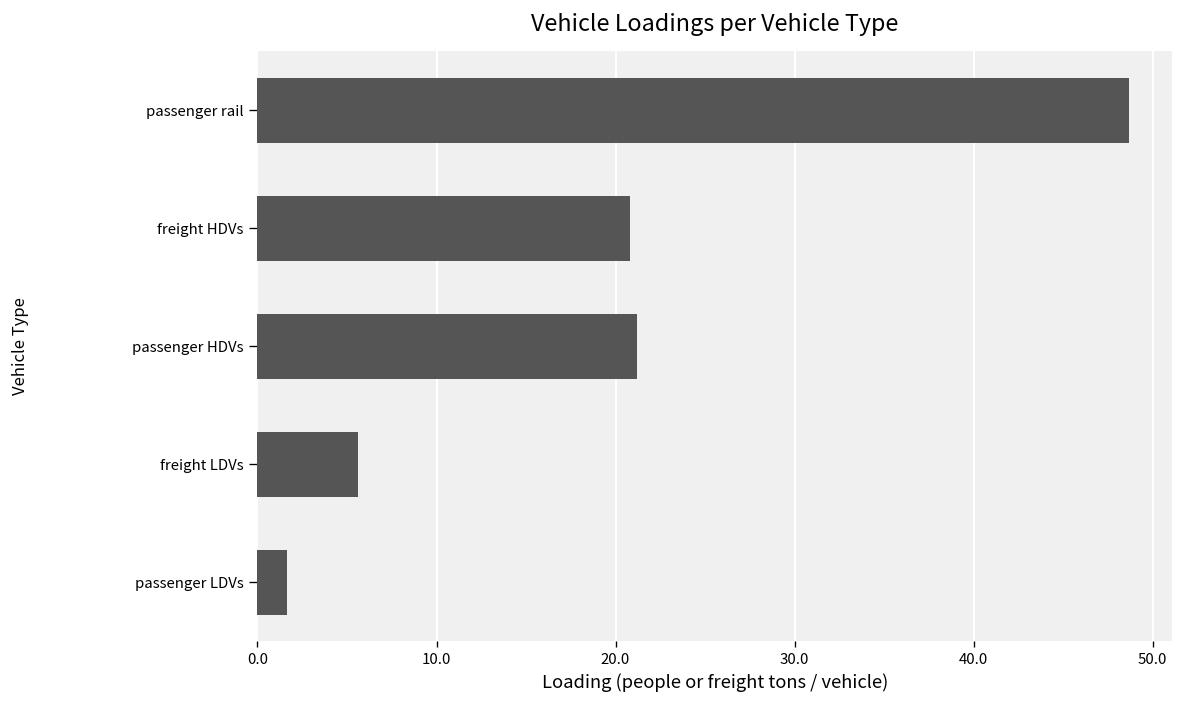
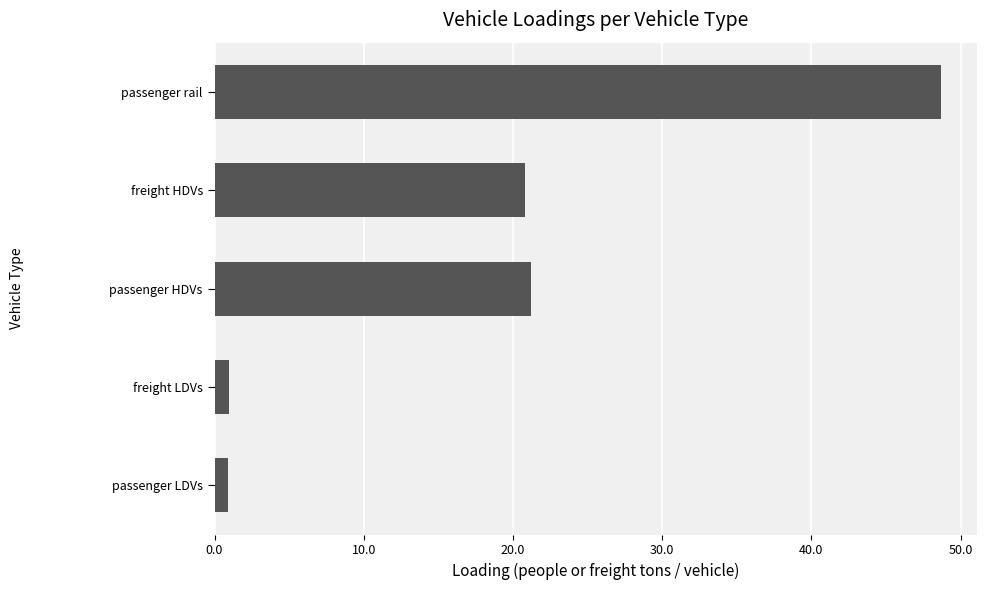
freight LDVs: 5.6 -> 1.0
passenger LDVs: 1.7 -> 0.9
